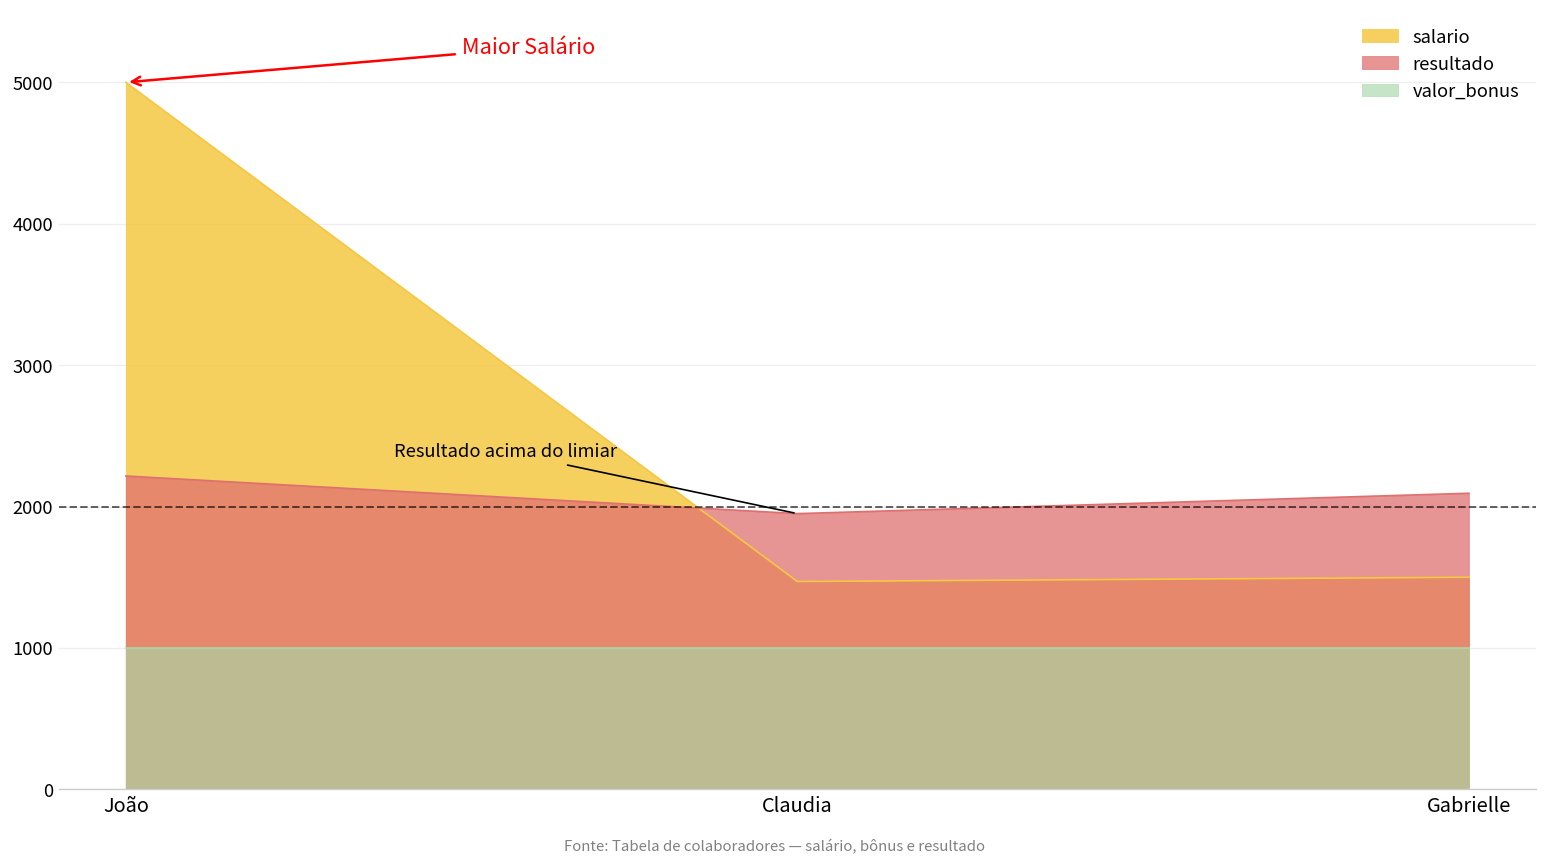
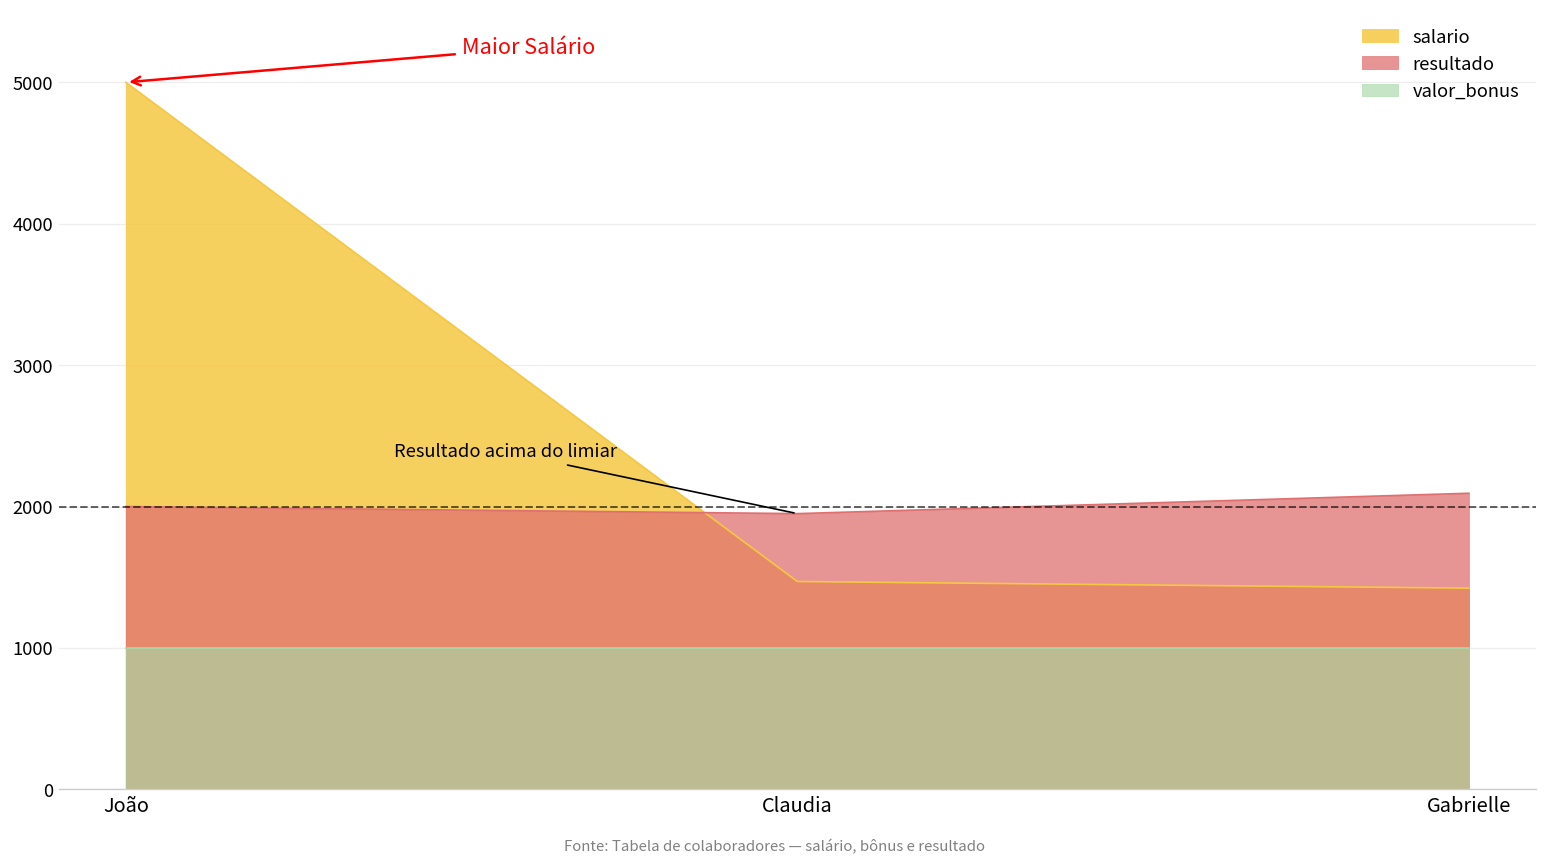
resultado, João: 2220 -> 2000
salario, Gabrielle: 1500 -> 1420
